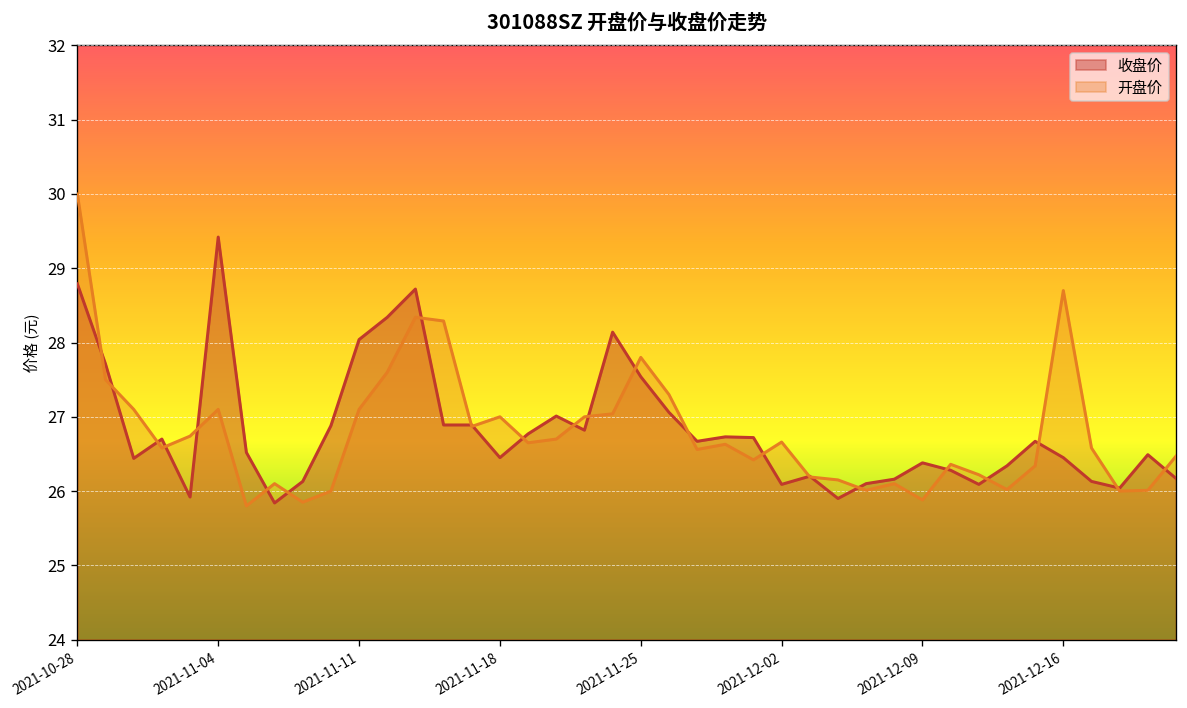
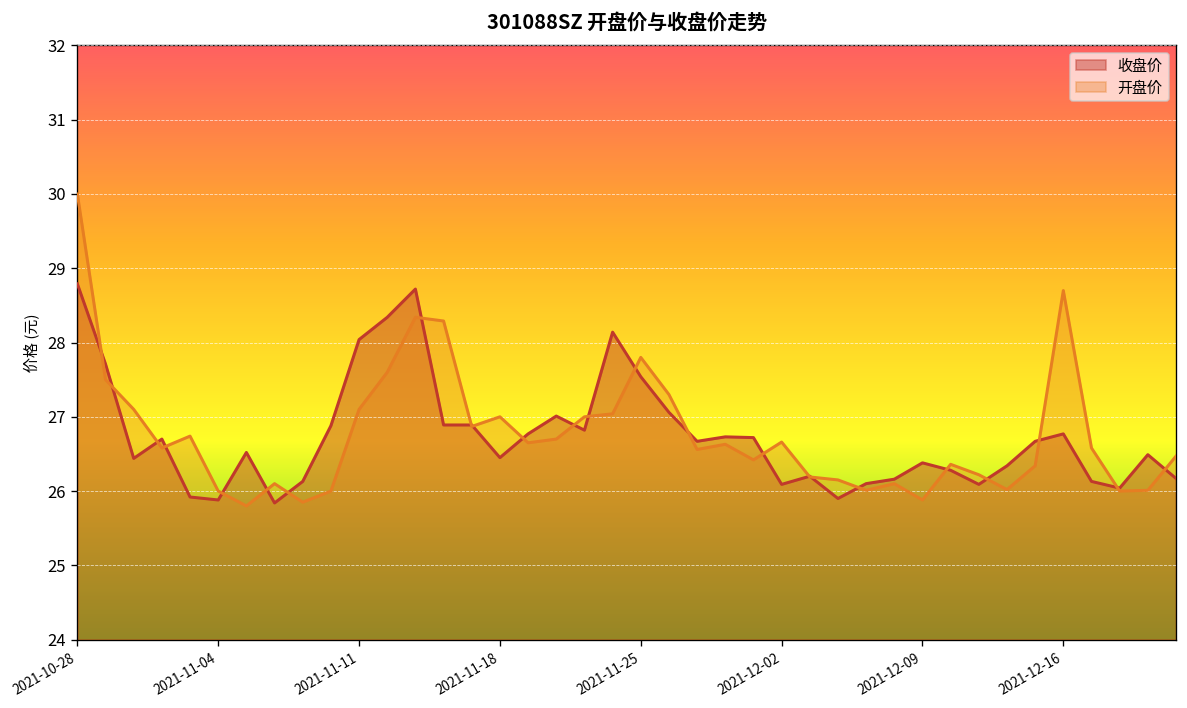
收盘价, 2021-11-04: 29.4 -> 25.9
开盘价, 2021-11-04: 27.1 -> 26.0
收盘价, 2021-12-16: 26.5 -> 26.8
